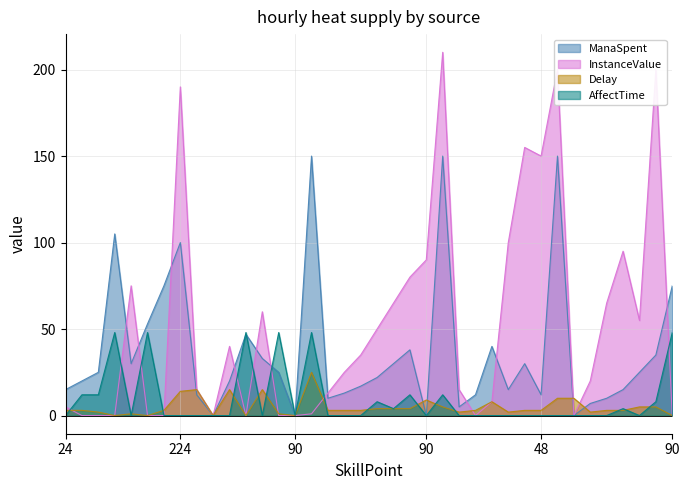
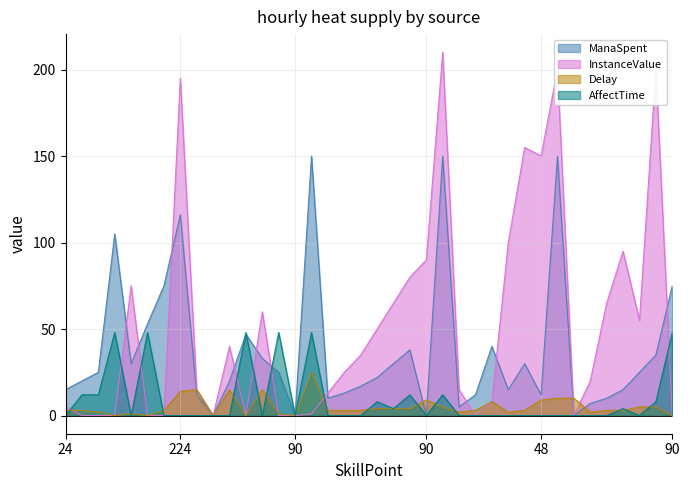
ManaSpent, 224: 100 -> 116
InstanceValue, 224: 190 -> 195
Delay, 48: 3 -> 9
